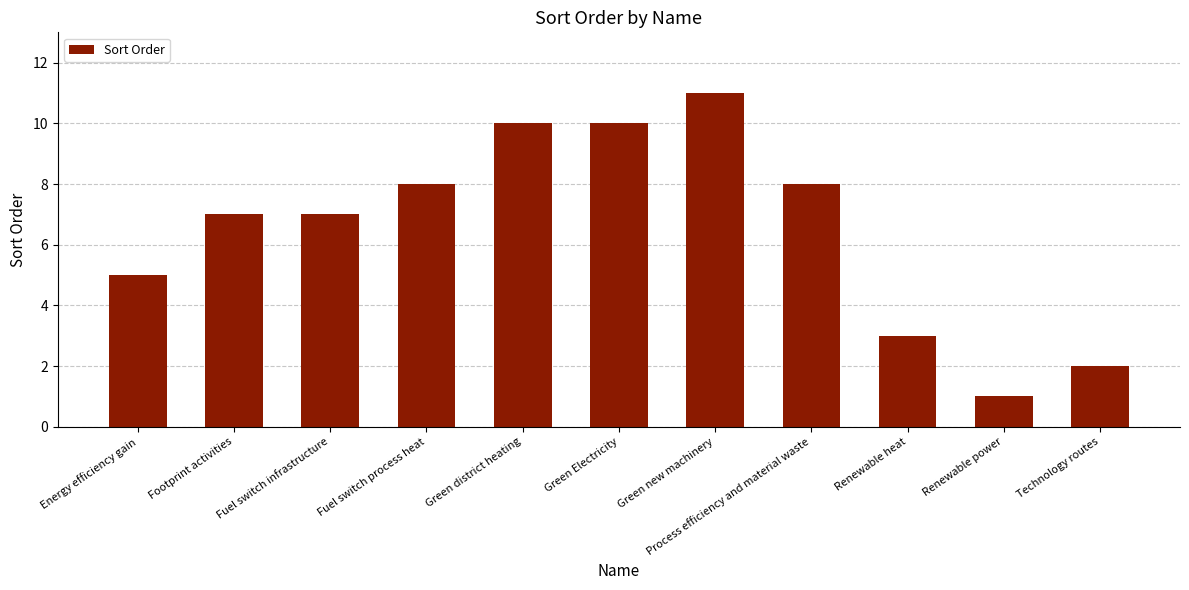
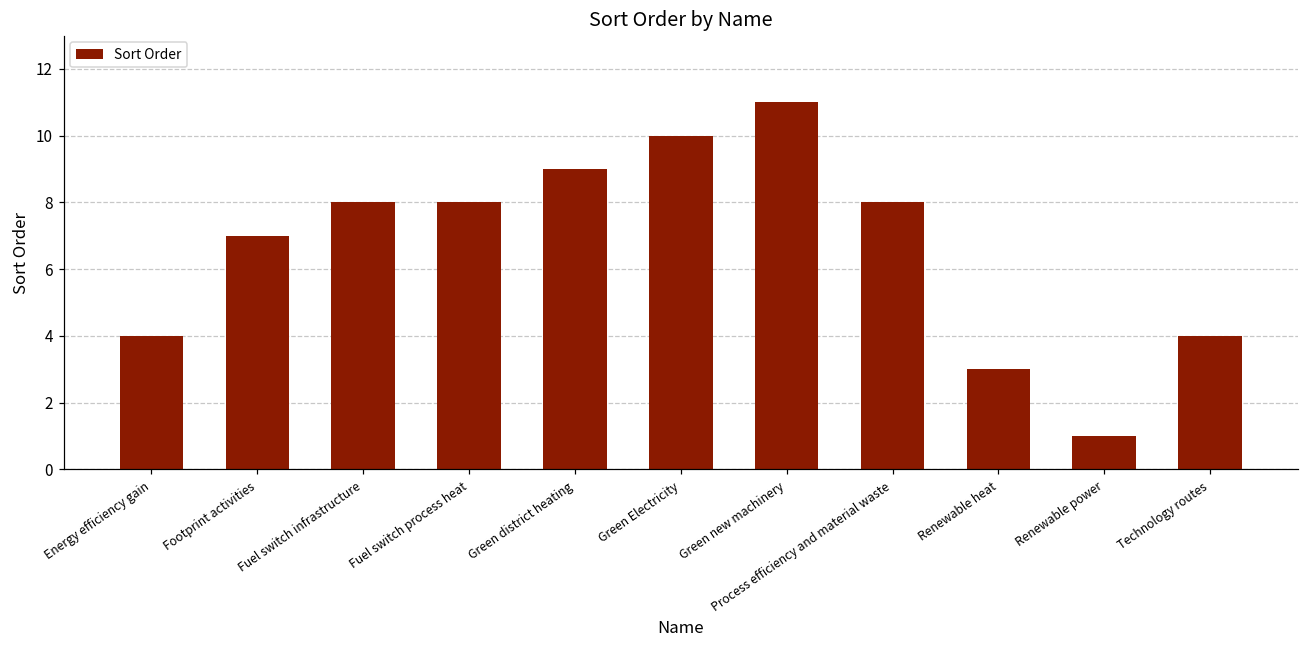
Energy efficiency gain: 5 -> 4
Fuel switch infrastructure: 7 -> 8
Green district heating: 10 -> 9
Technology routes: 2 -> 4
